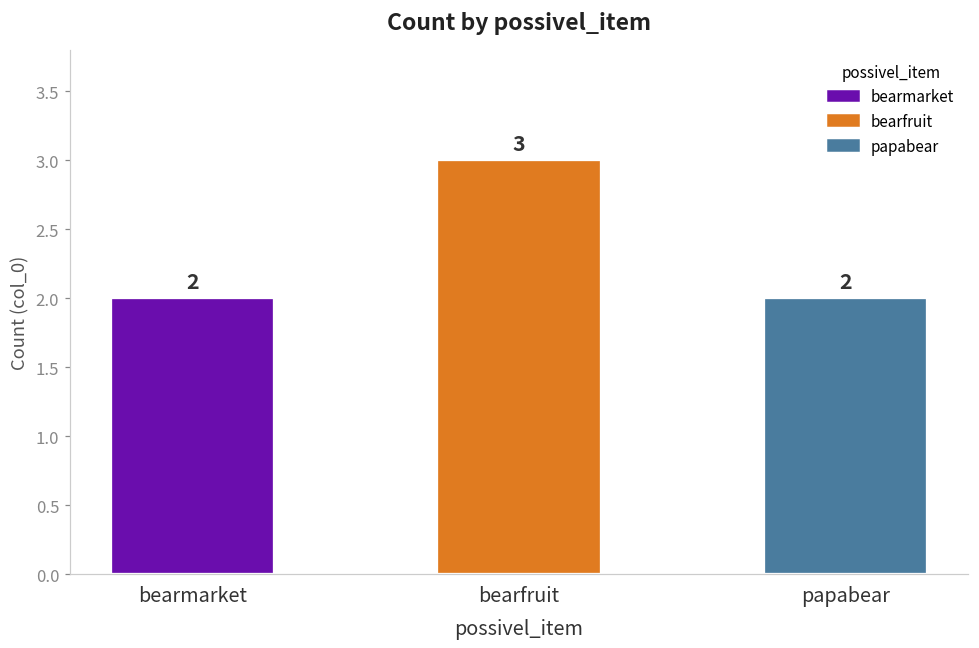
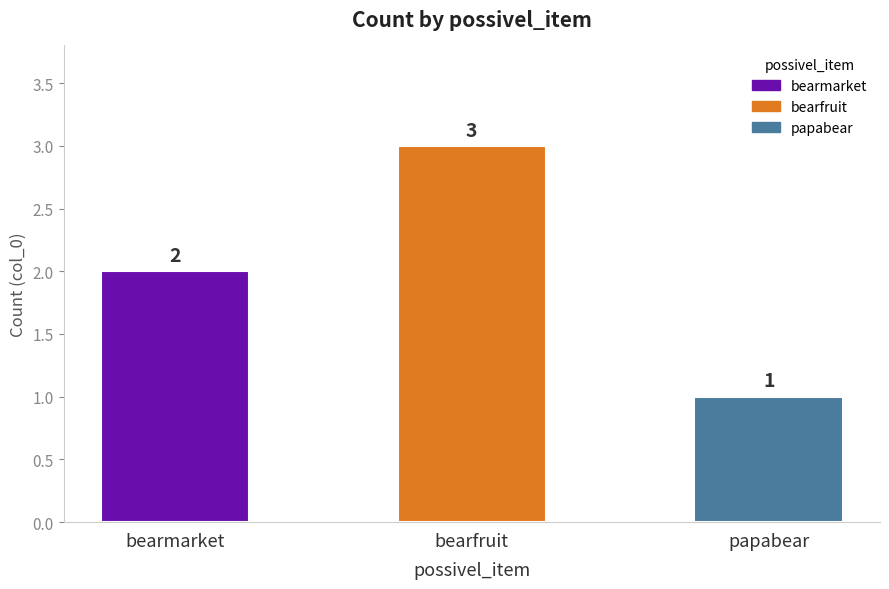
papabear: 2 -> 1
